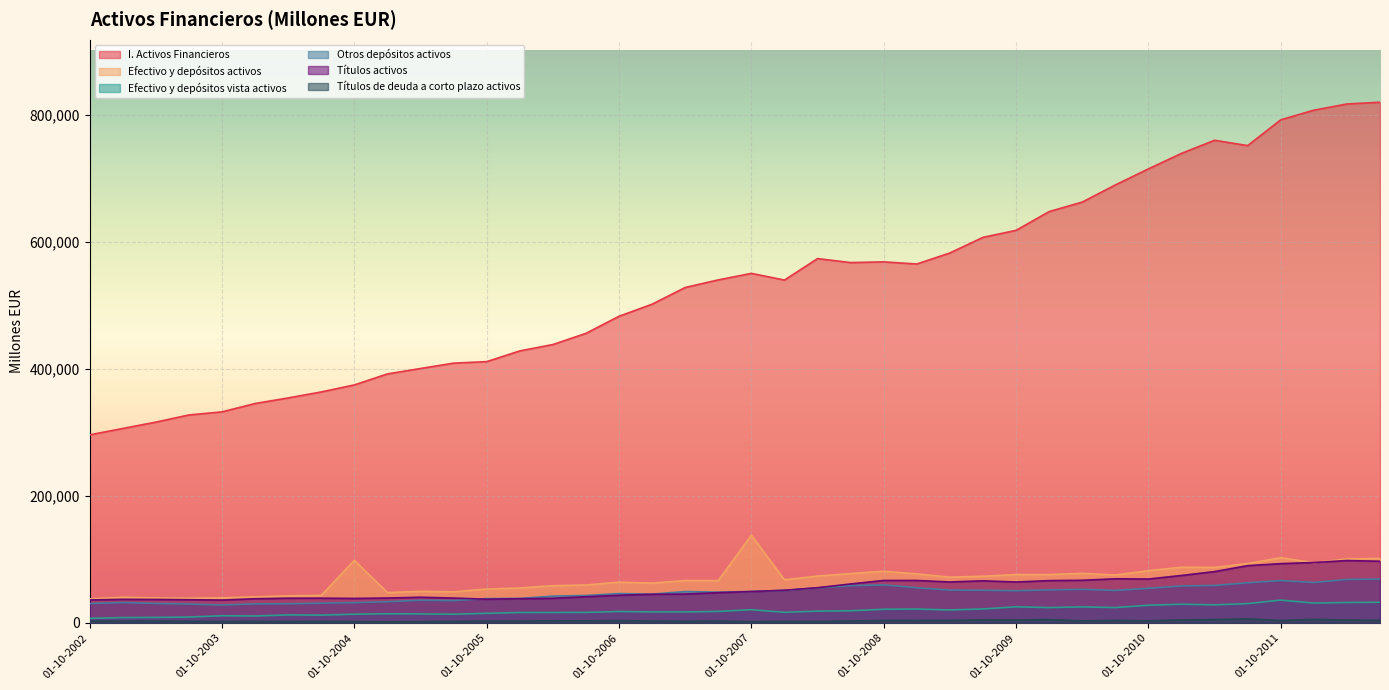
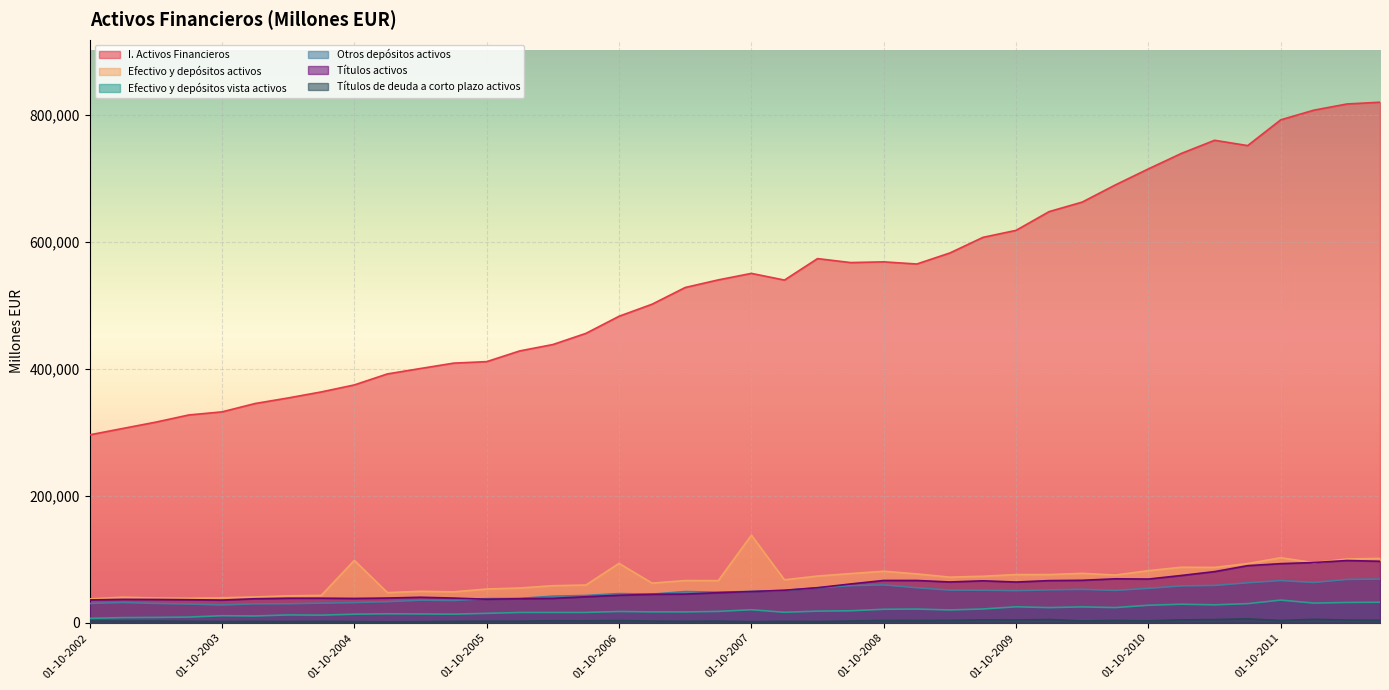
Efectivo y depósitos activos, 01-10-2006: 60,000 -> 90,000
